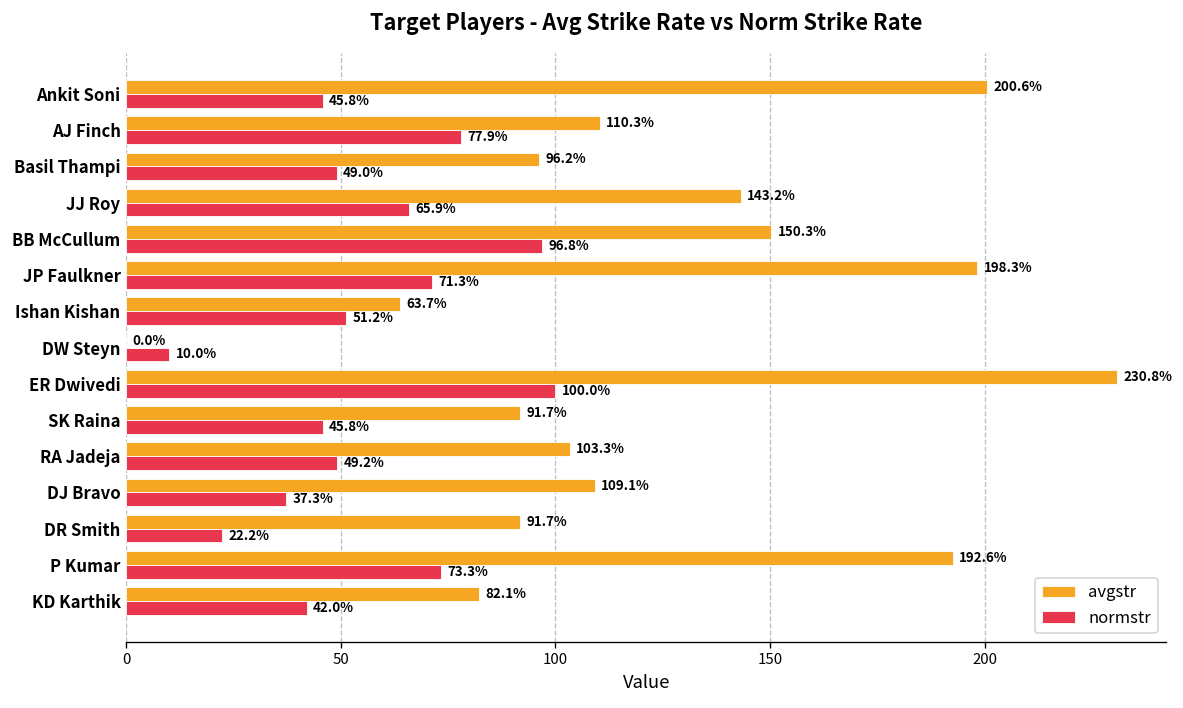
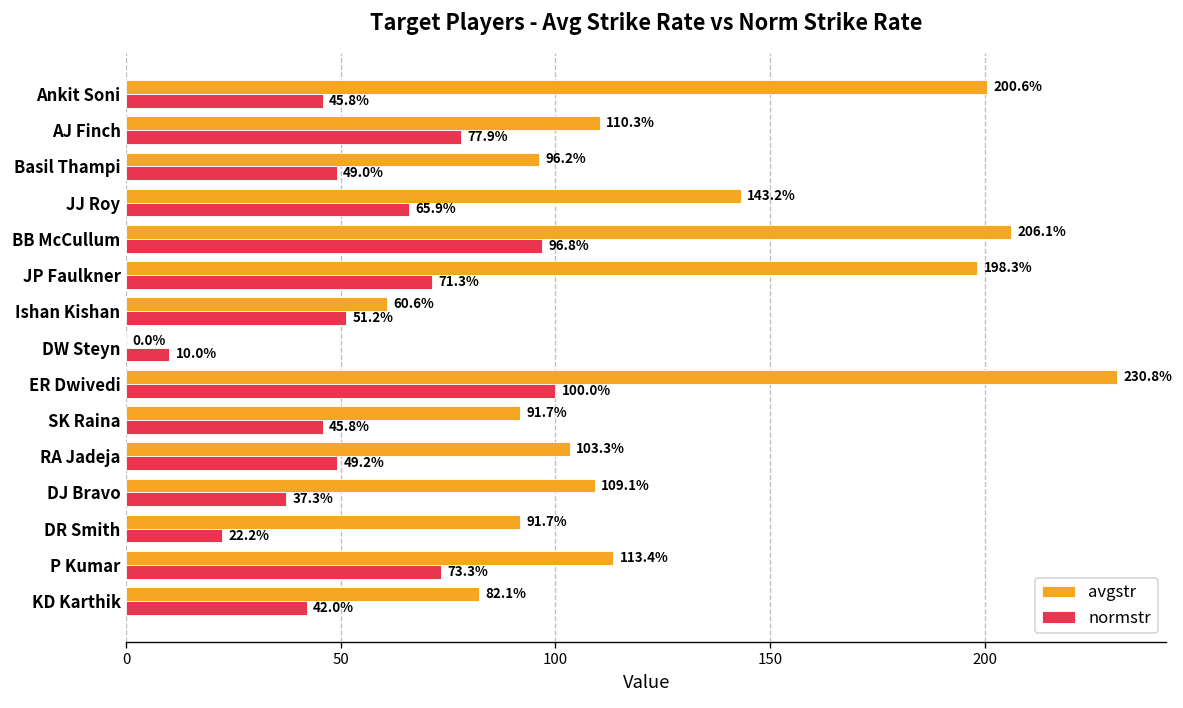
avgstr, BB McCullum: 150.3% -> 206.1%
avgstr, Ishan Kishan: 63.7% -> 60.6%
avgstr, P Kumar: 192.6% -> 113.4%
